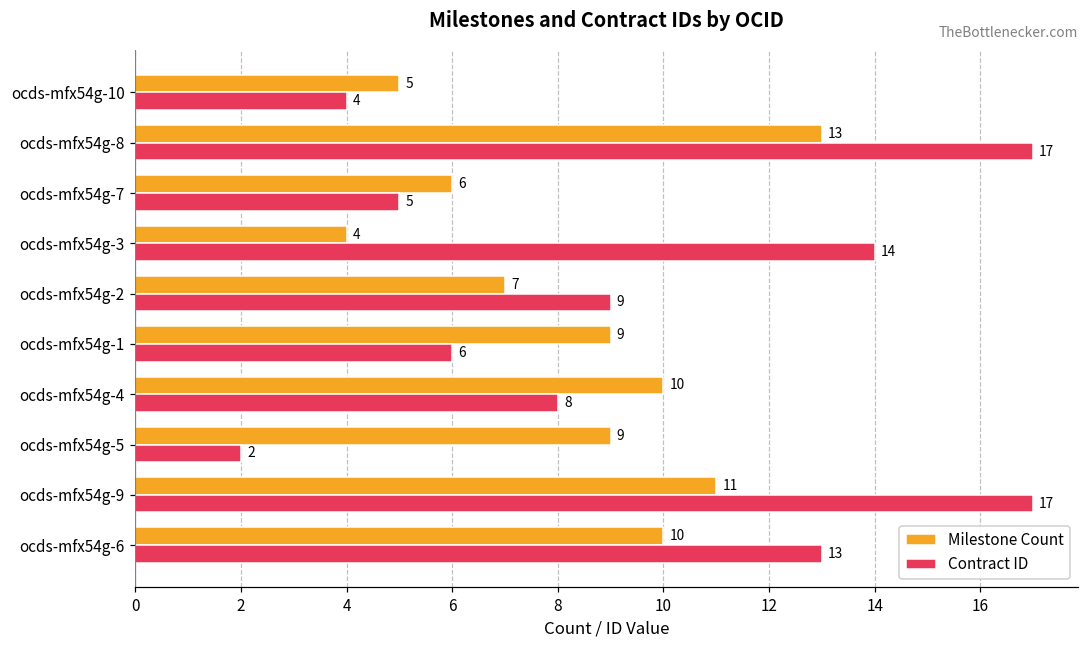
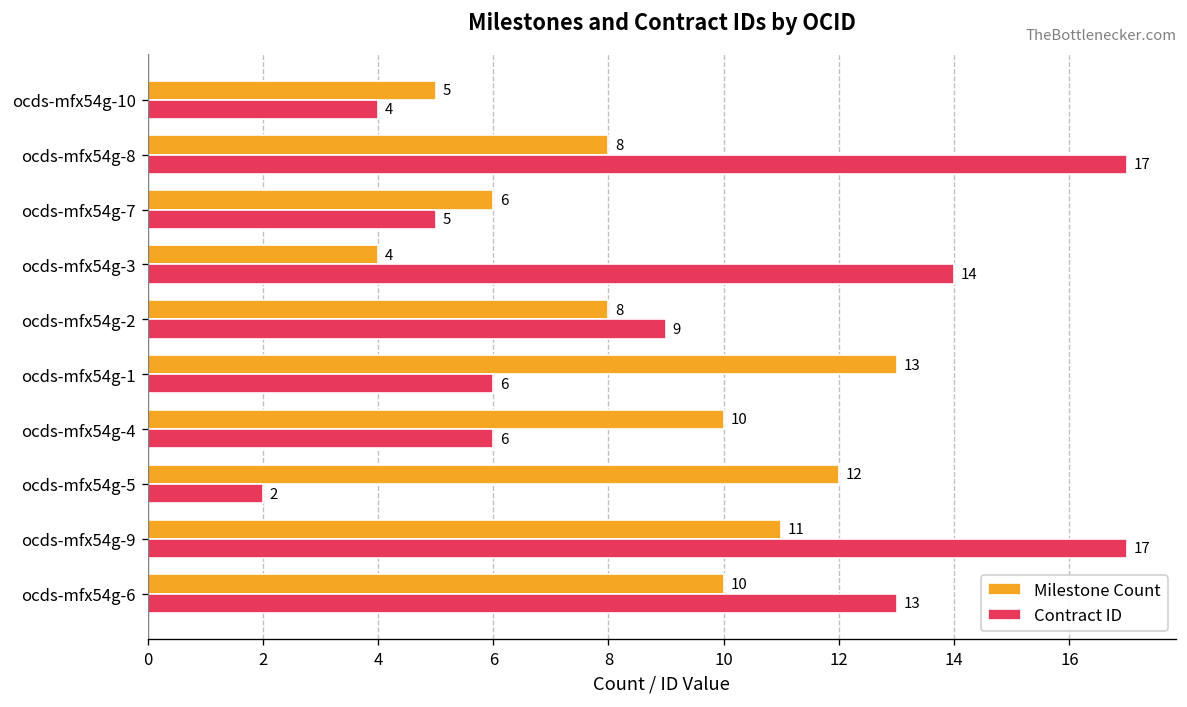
Milestone Count, ocds-mfx54g-8: 13 -> 8
Milestone Count, ocds-mfx54g-2: 7 -> 8
Milestone Count, ocds-mfx54g-1: 9 -> 13
Contract ID, ocds-mfx54g-4: 8 -> 6
Milestone Count, ocds-mfx54g-5: 9 -> 12
